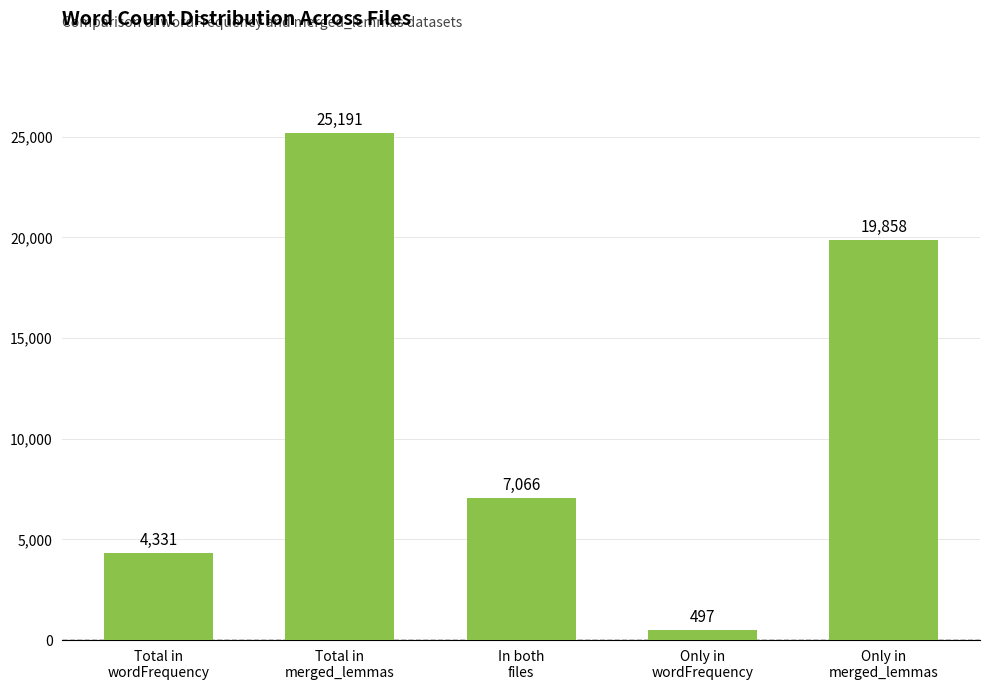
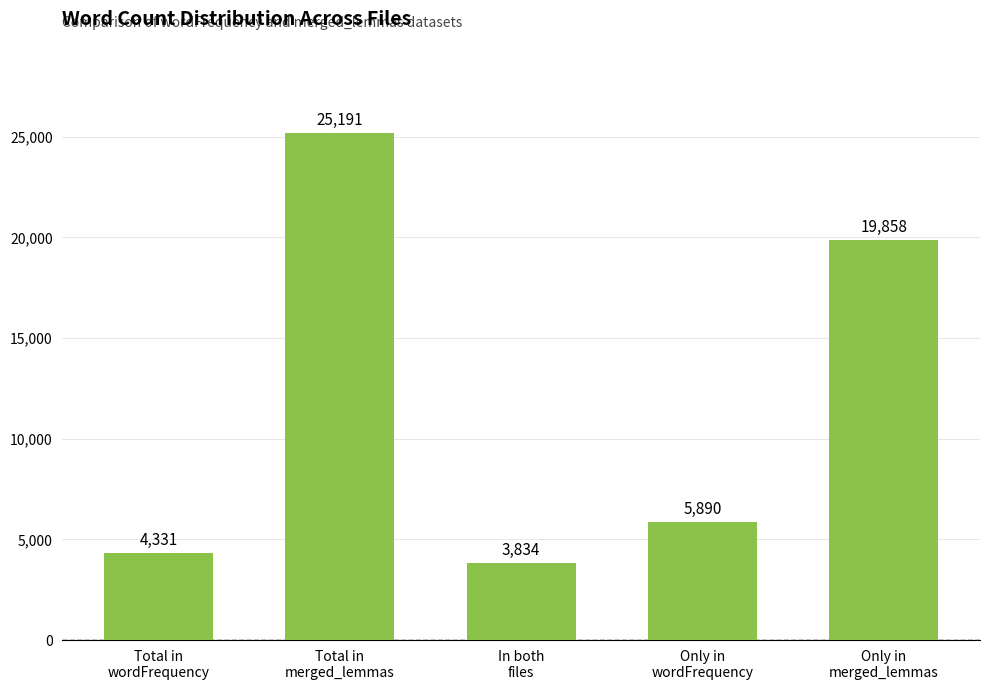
In both files: 7,066 -> 3,834
Only in wordFrequency: 497 -> 5,890
